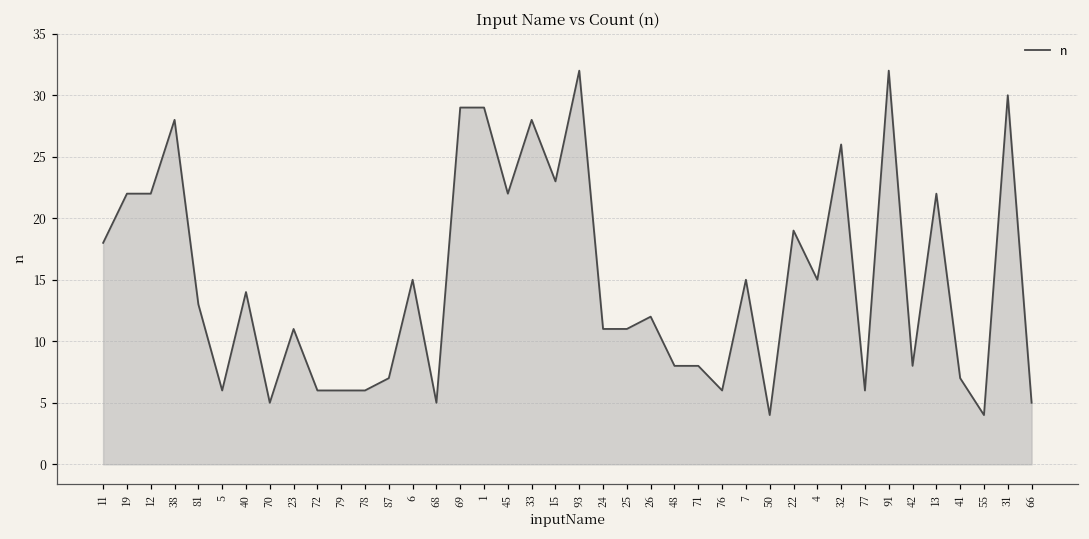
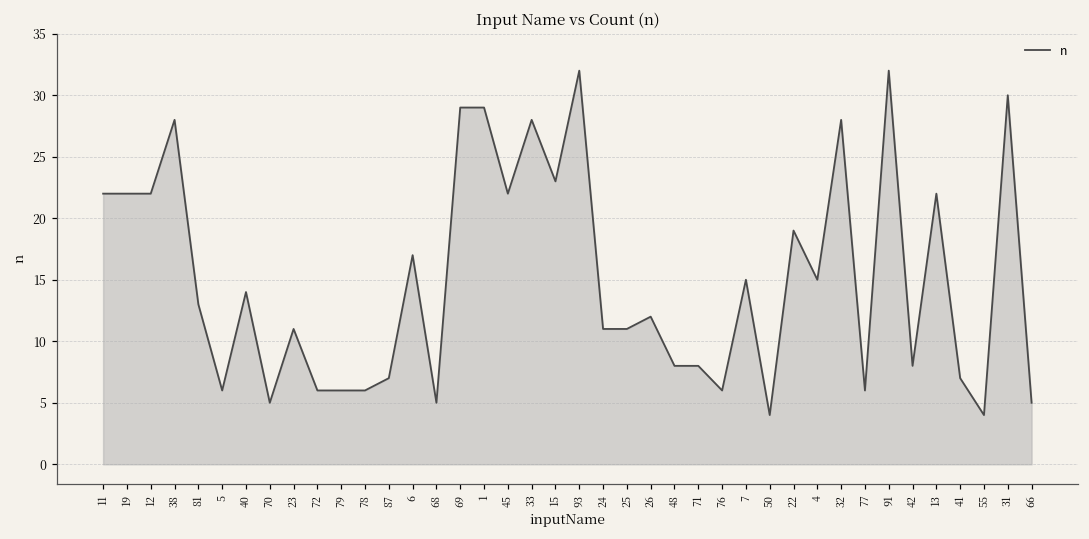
11: 18 -> 22
6: 15 -> 17
32: 26 -> 28
